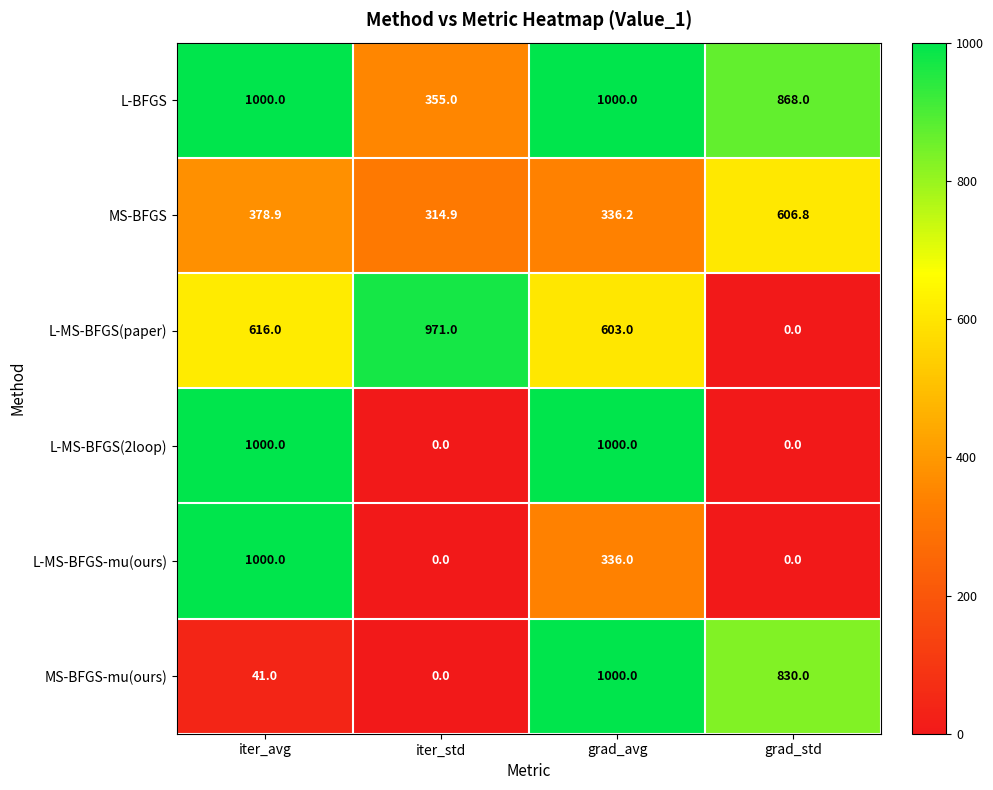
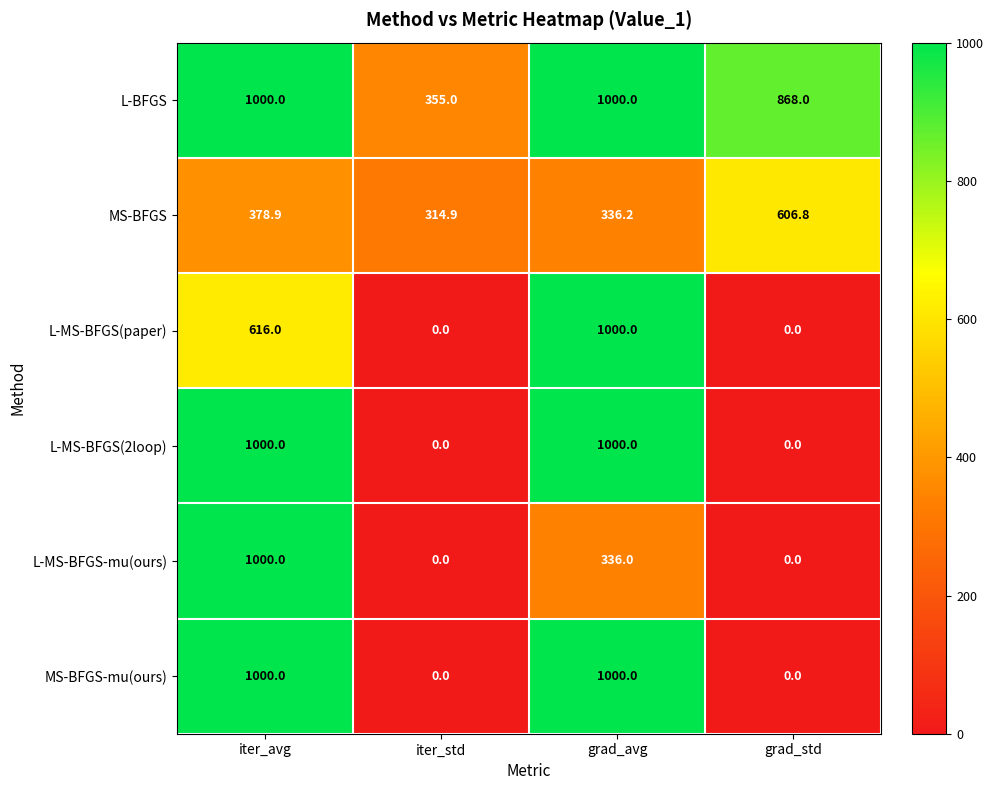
L-MS-BFGS(paper), iter_std: 971.0 -> 0.0
L-MS-BFGS(paper), grad_avg: 603.0 -> 1000.0
MS-BFGS-mu(ours), iter_avg: 41.0 -> 1000.0
MS-BFGS-mu(ours), grad_std: 830.0 -> 0.0
